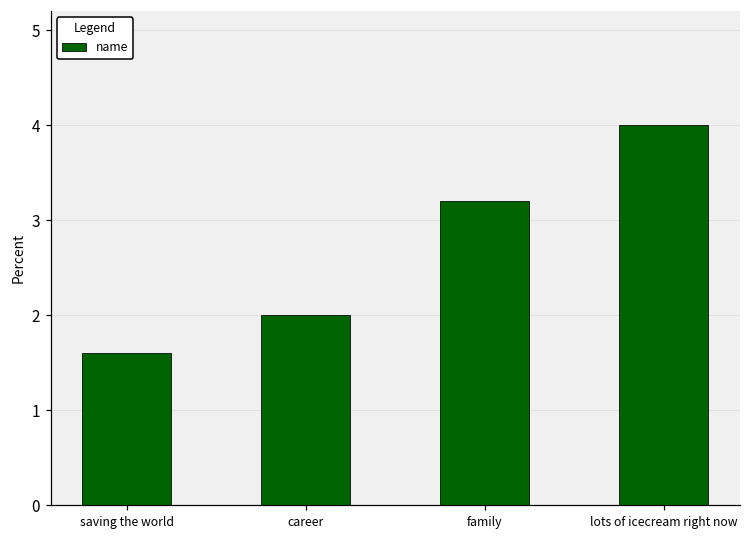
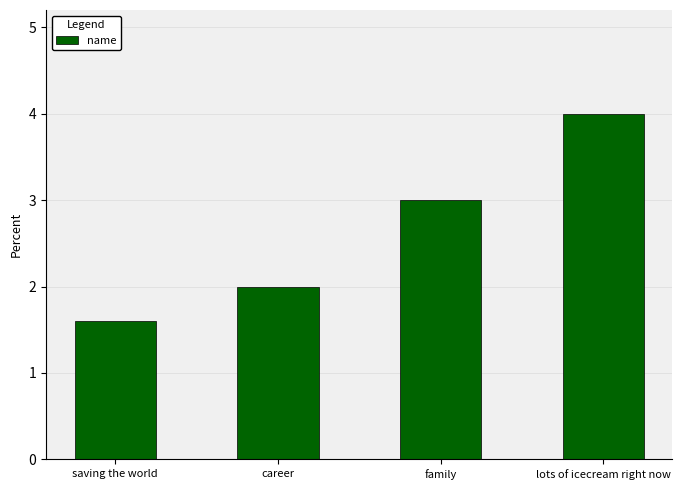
family: 3.2 -> 3.0
